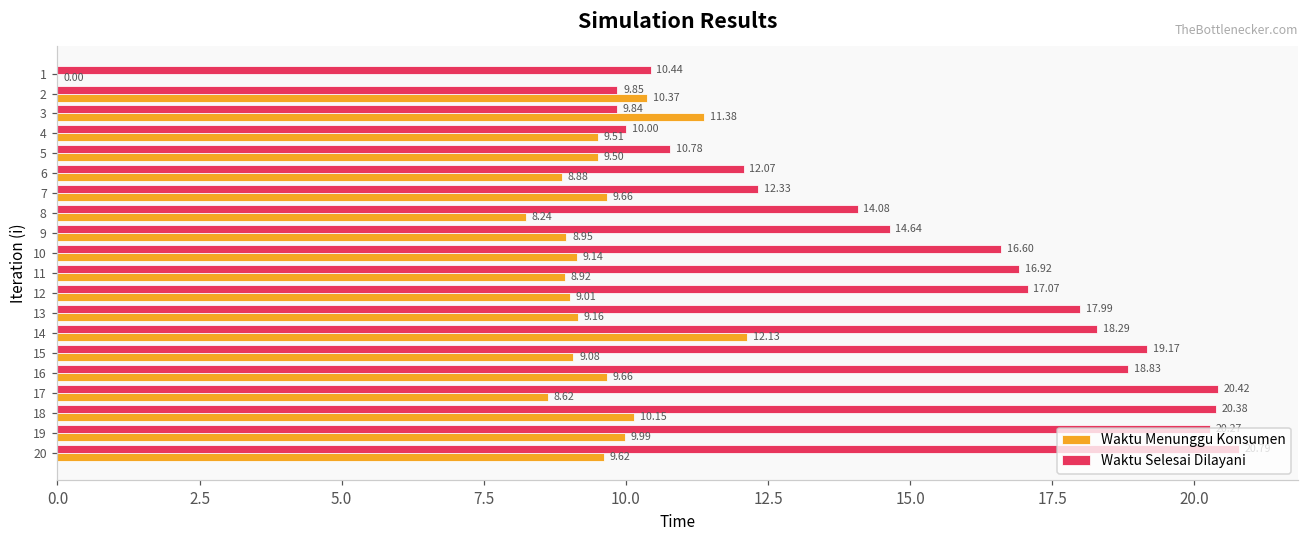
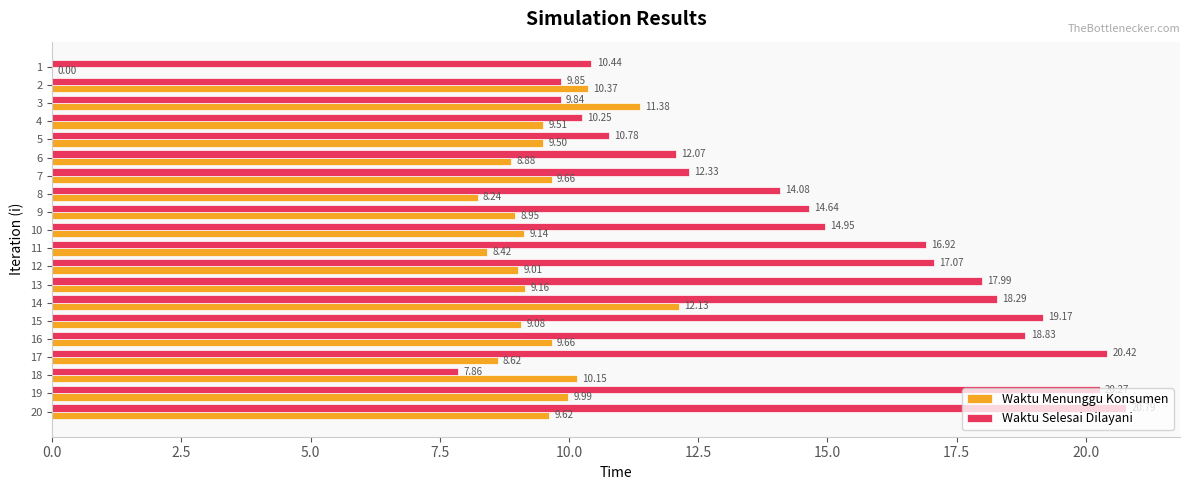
Waktu Selesai Dilayani, 4: 10.00 -> 10.25
Waktu Selesai Dilayani, 10: 16.60 -> 14.95
Waktu Menunggu Konsumen, 11: 8.92 -> 8.42
Waktu Selesai Dilayani, 18: 20.38 -> 7.86
